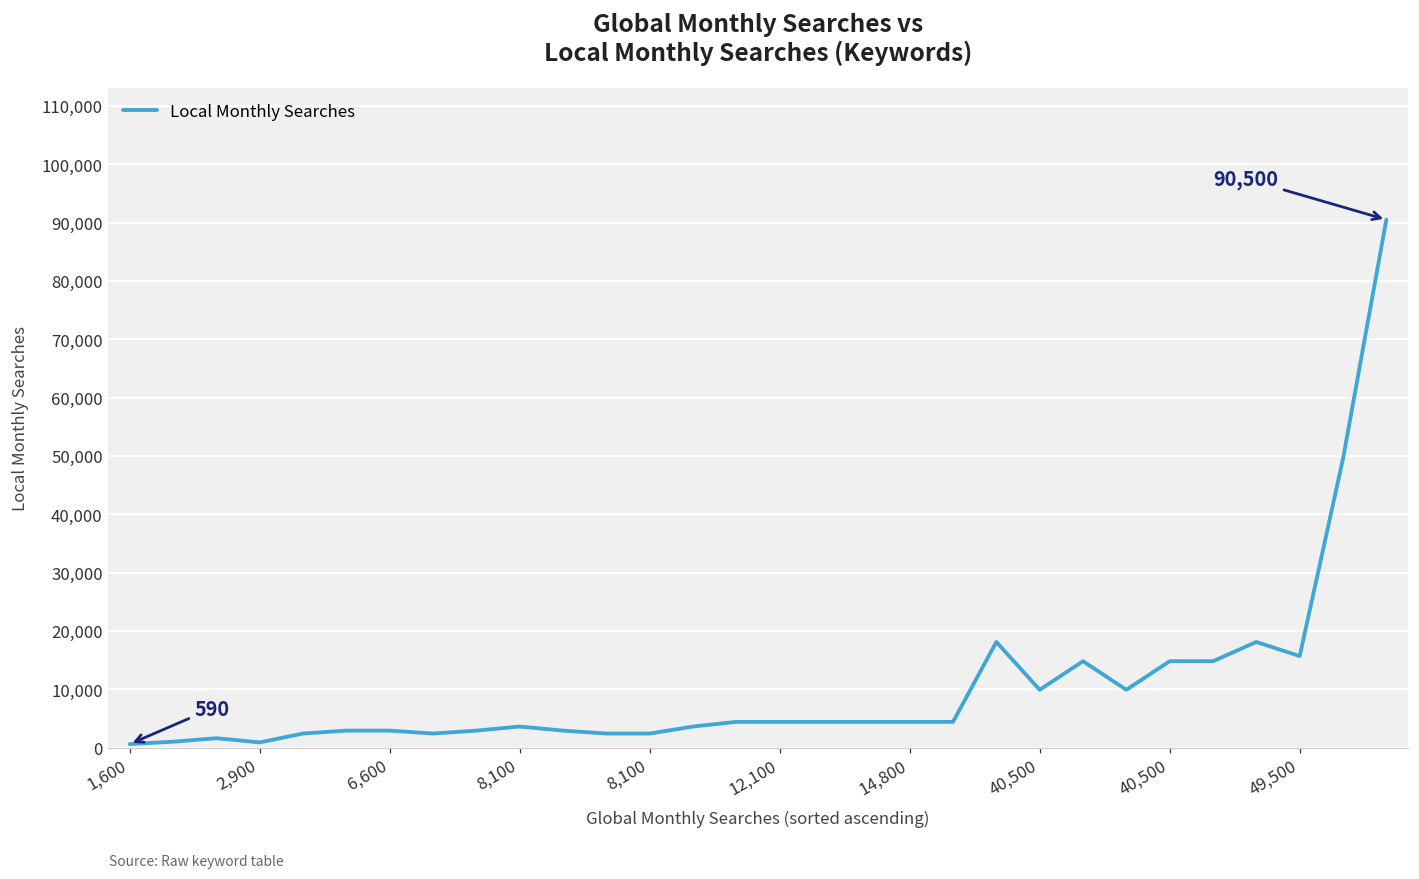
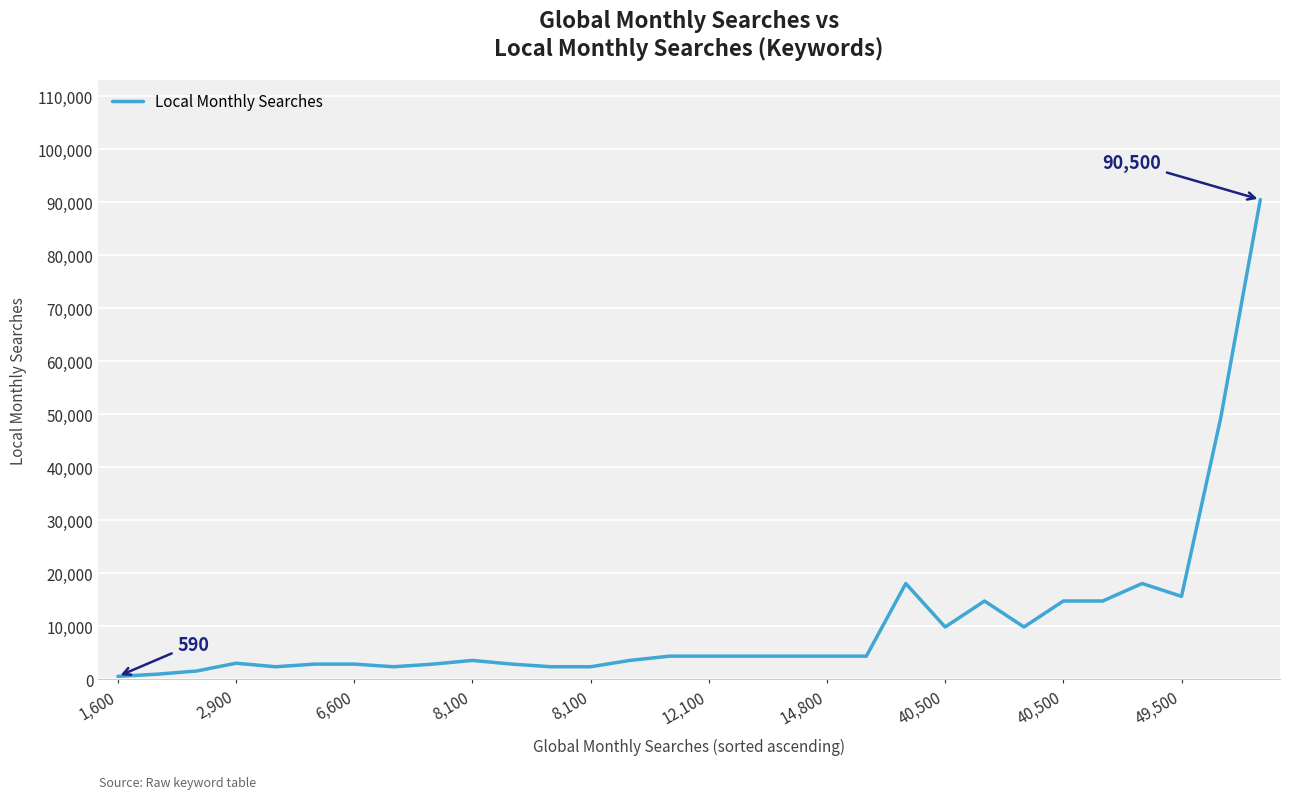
2,900: 1,000 -> 3,000
